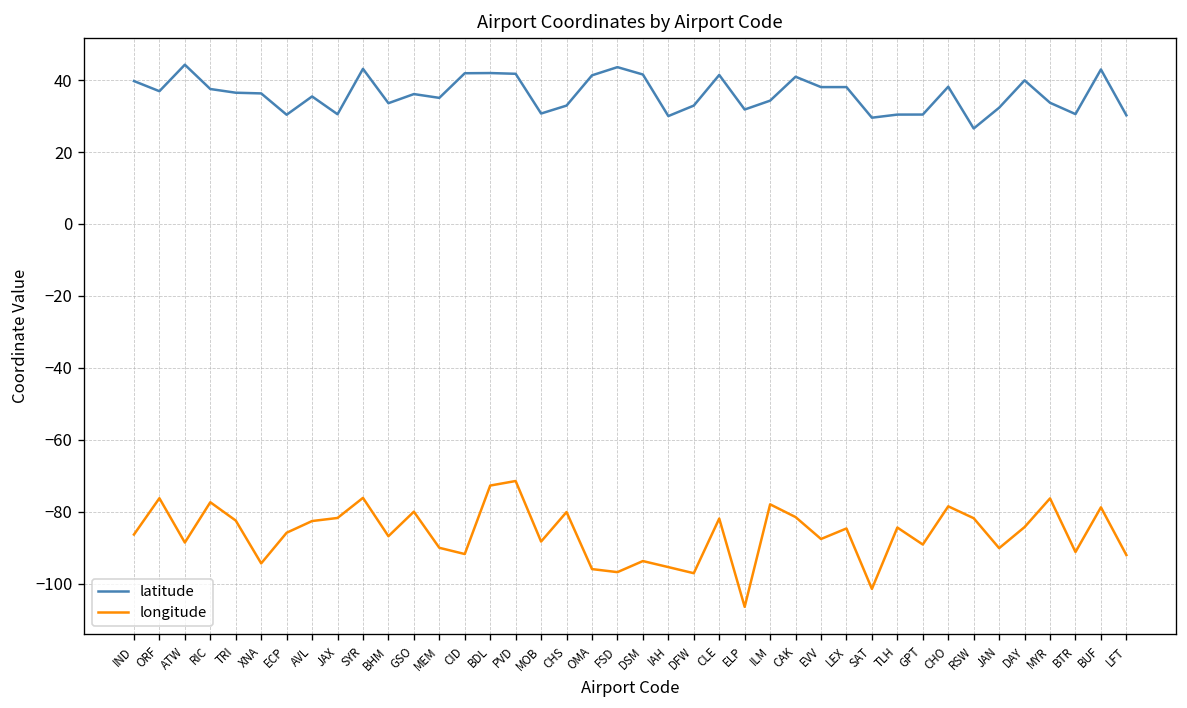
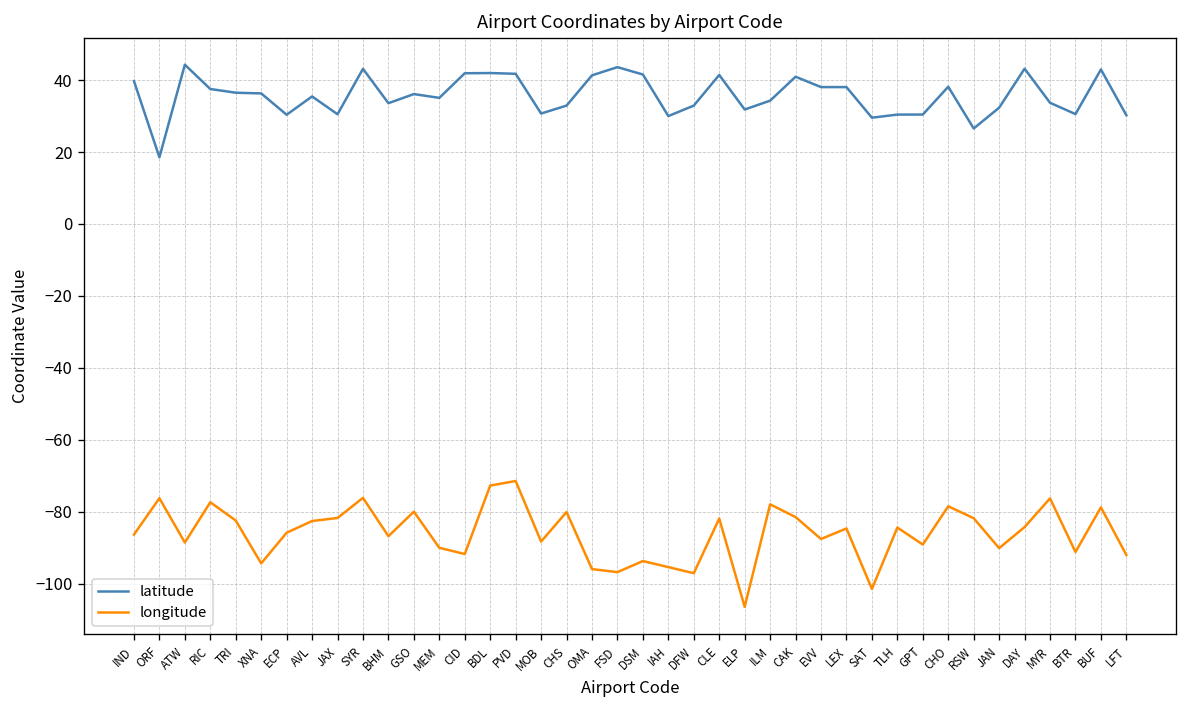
latitude, ORF: 37 -> 19
latitude, DAY: 40 -> 43
